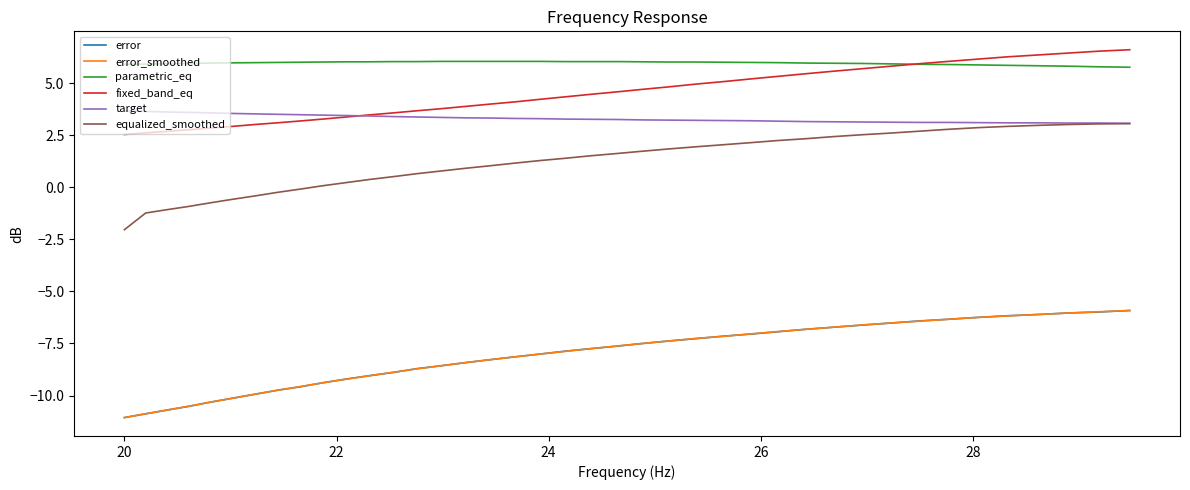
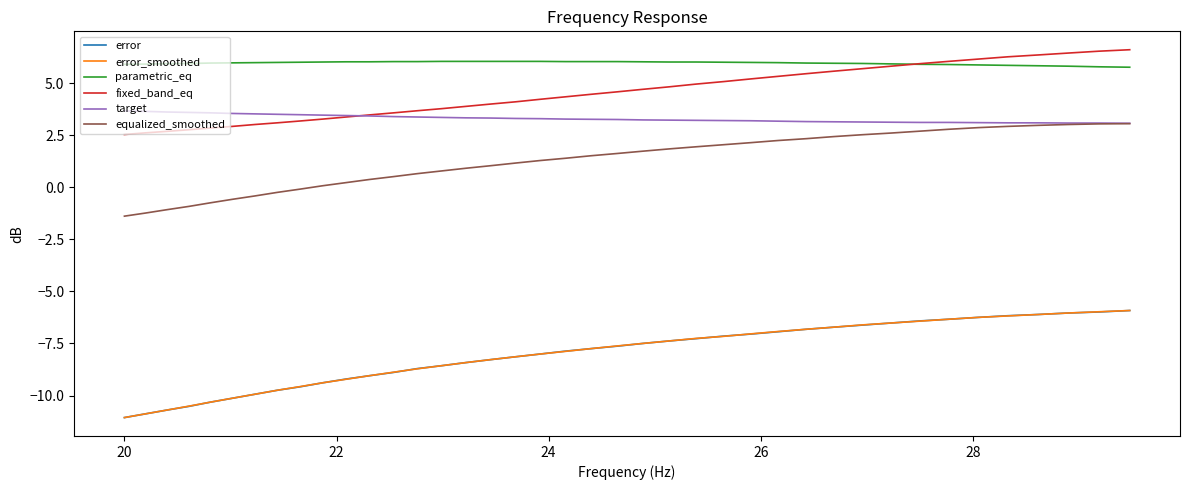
equalized_smoothed, 20: -2.0 -> -1.4
